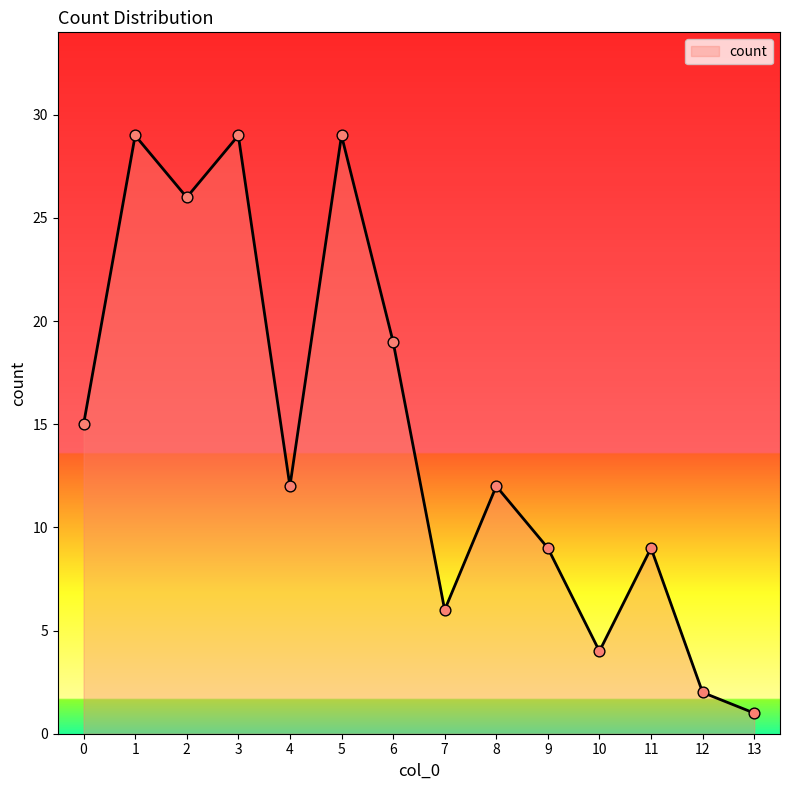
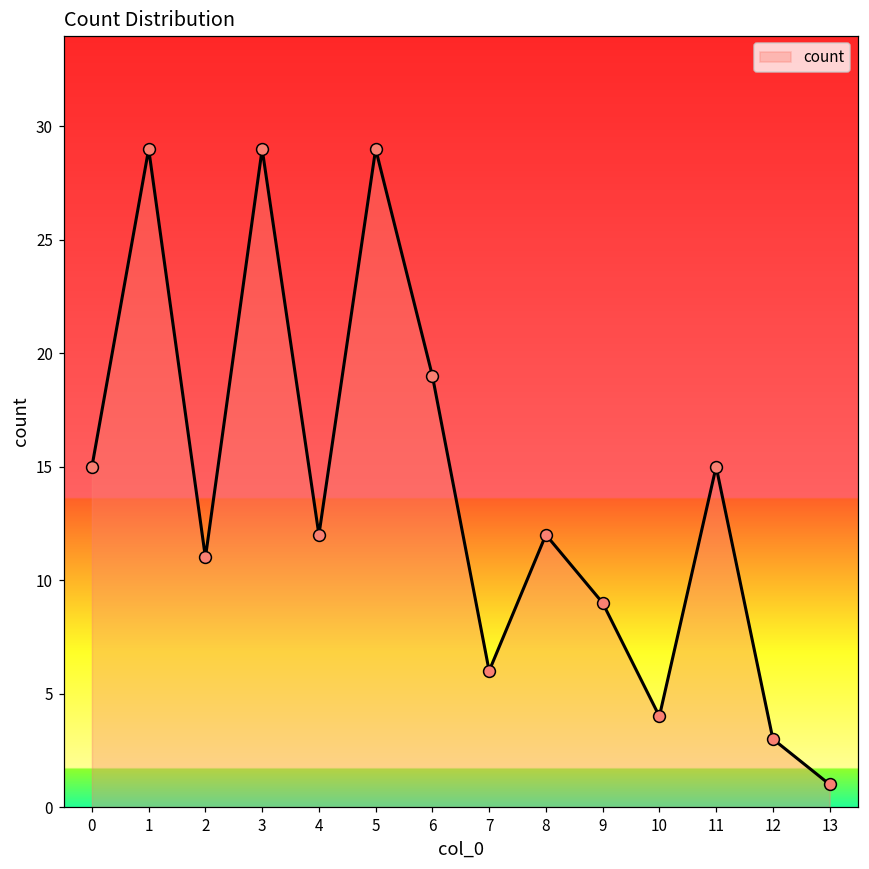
2: 26 -> 11
11: 9 -> 15
12: 2 -> 3
